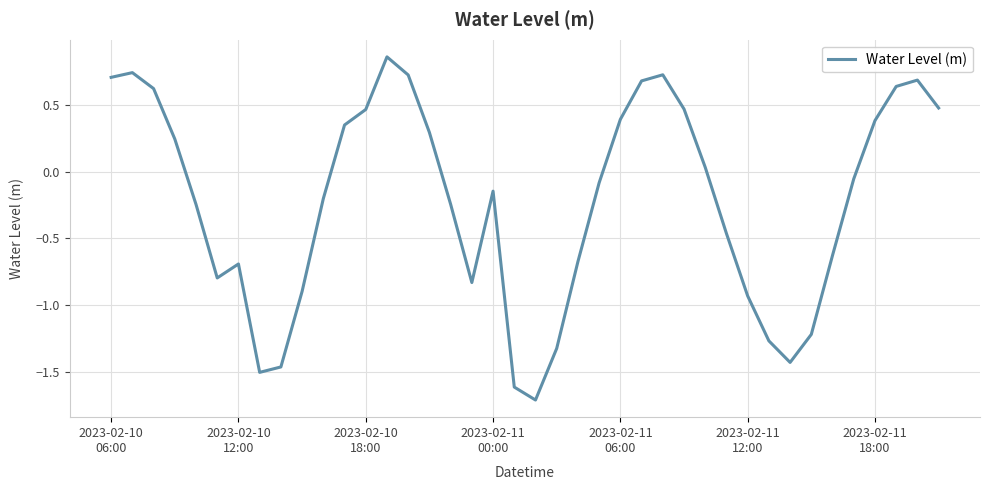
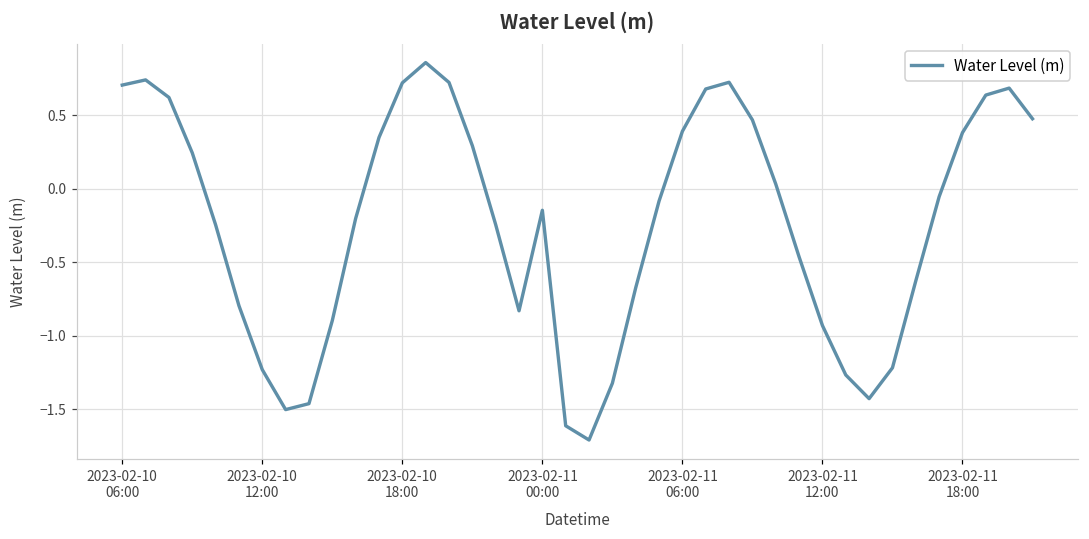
2023-02-10 12:00: -0.69 -> -1.23
2023-02-10 18:00: 0.47 -> 0.72
